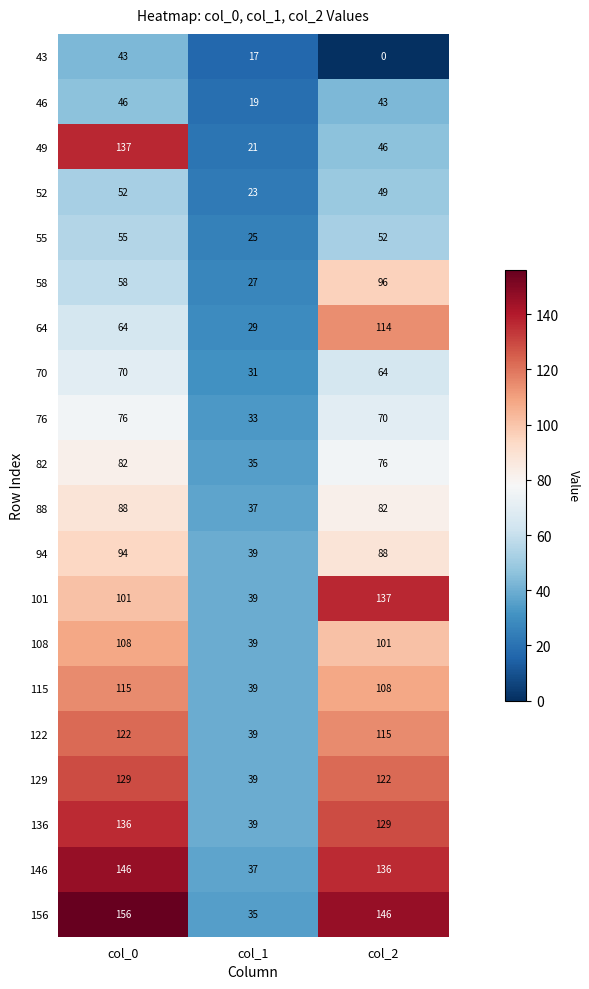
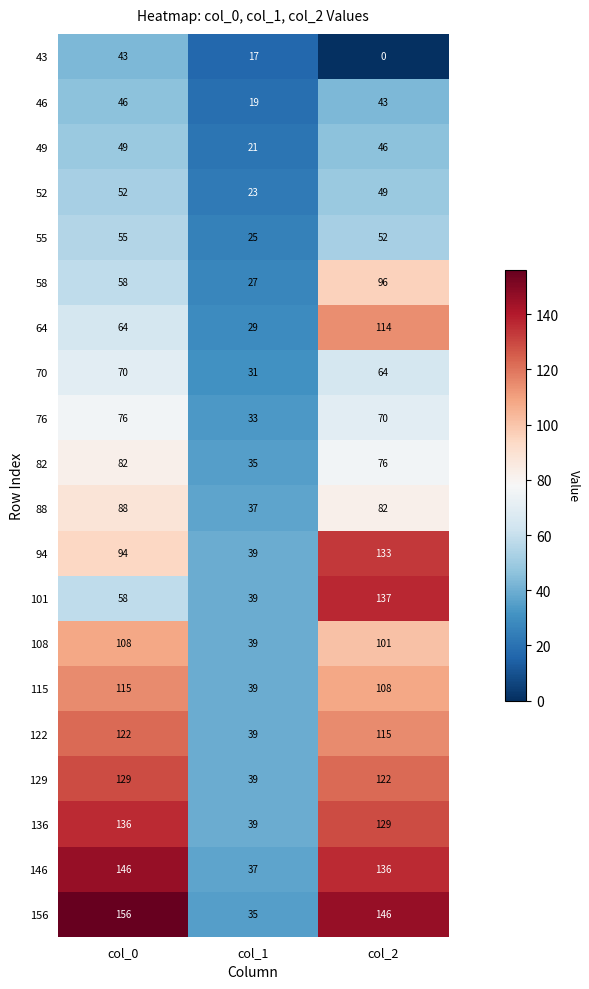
49, col_0: 137 -> 49
94, col_2: 88 -> 133
101, col_0: 101 -> 58
